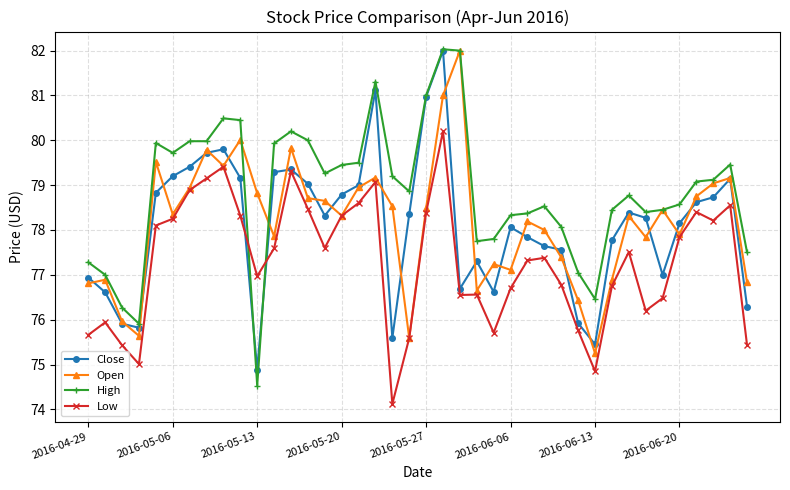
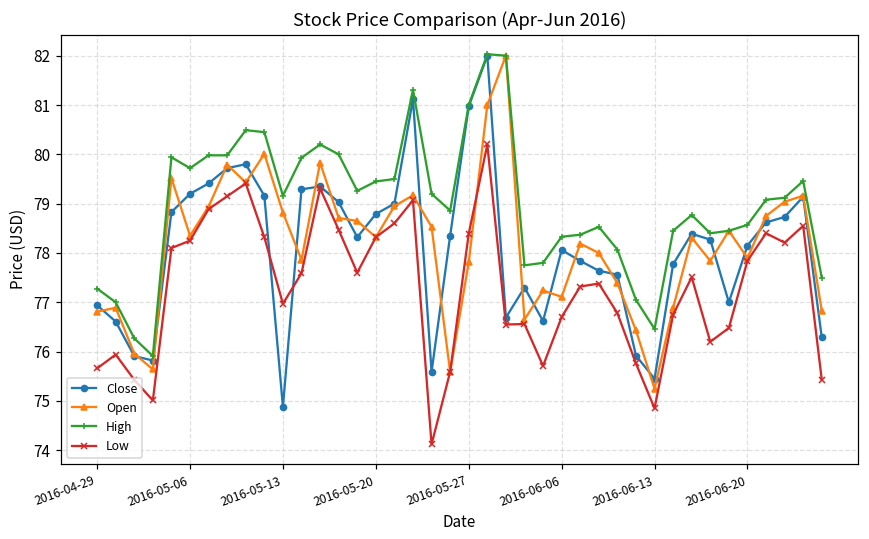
High, 2016-05-13: 74.5 -> 79.2
Open, 2016-05-27: 78.5 -> 77.8
